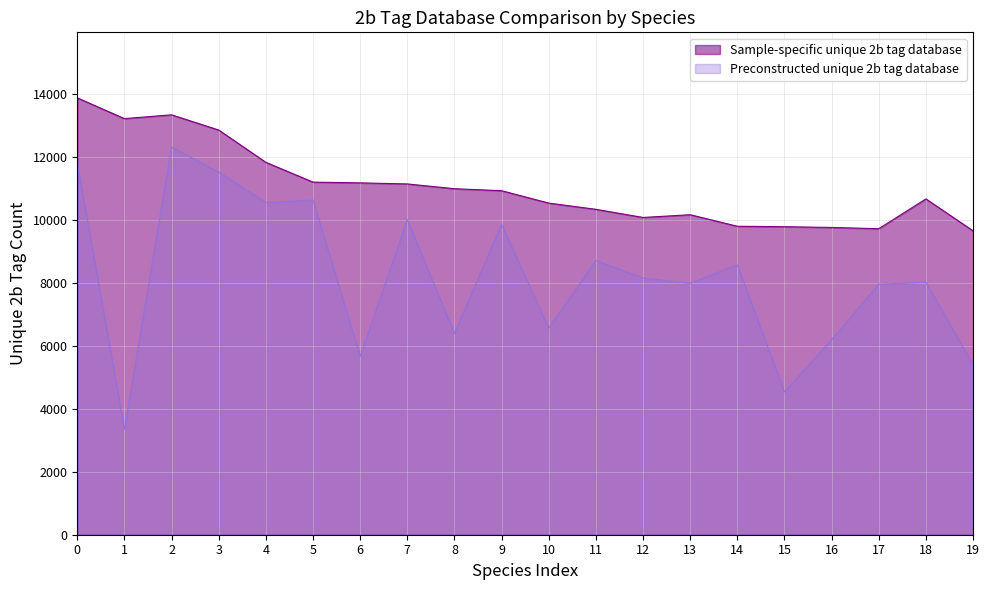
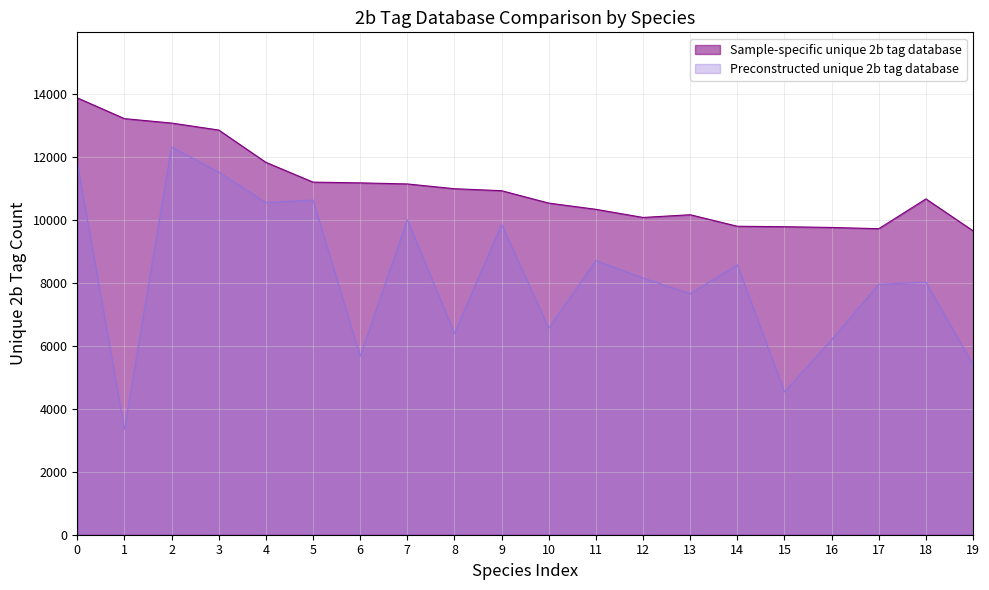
Sample-specific unique 2b tag database, 2: 13400 -> 13100
Preconstructed unique 2b tag database, 13: 8000 -> 7700
